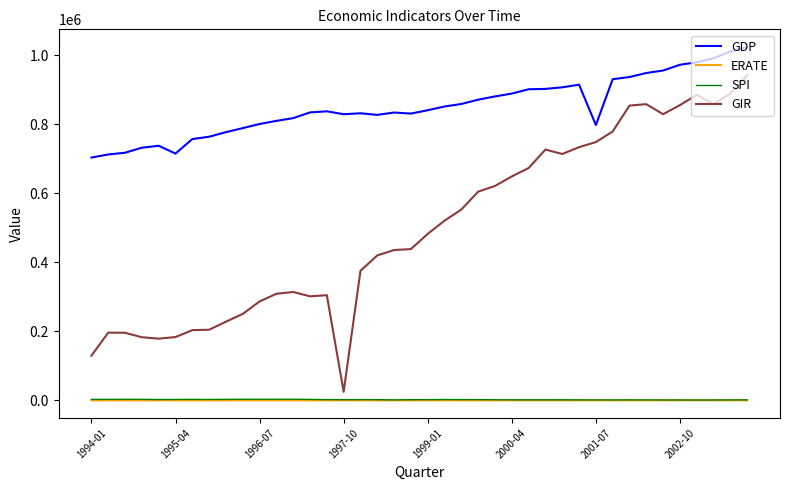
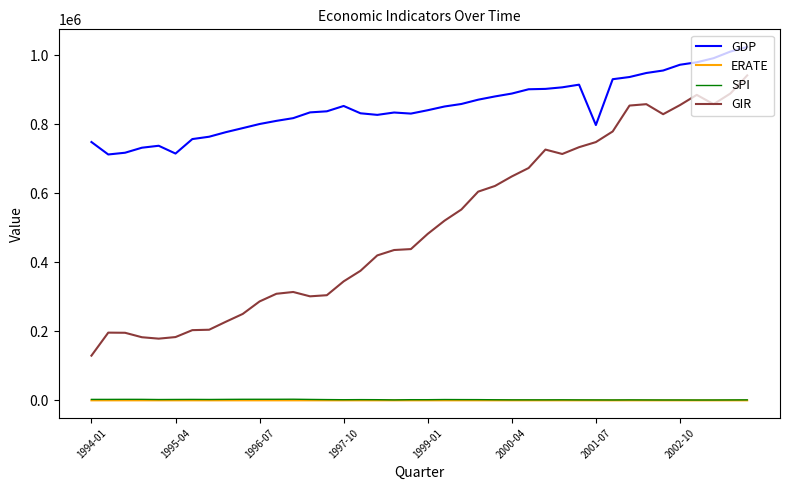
GDP, 1994-01: 700000 -> 750000
GDP, 1997-10: 830000 -> 850000
GIR, 1997-10: 20000 -> 350000
